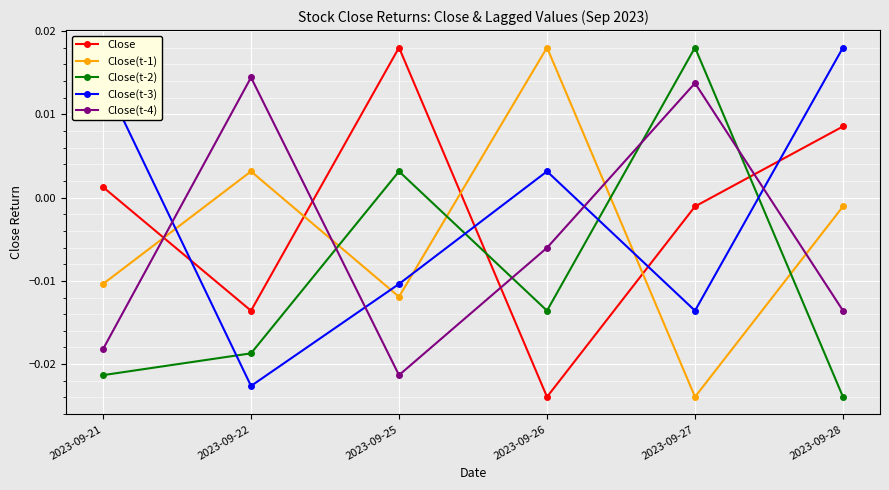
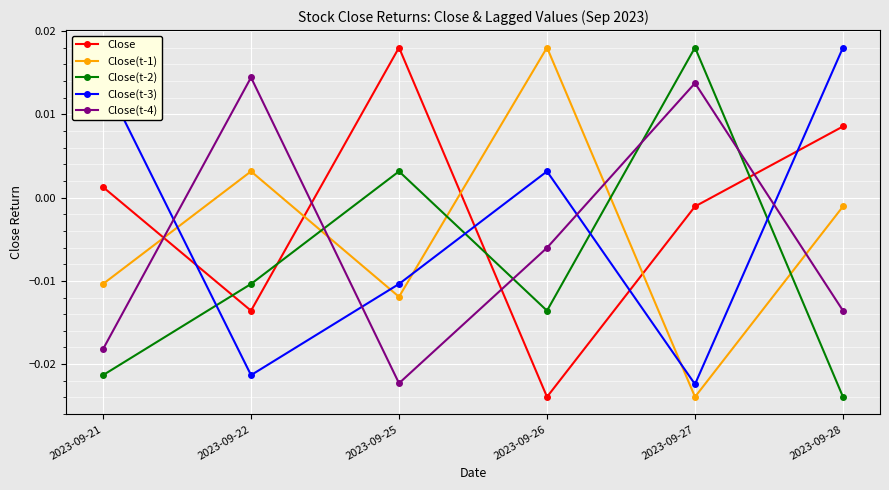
Close(t-2), 2023-09-22: -0.019 -> -0.010
Close(t-3), 2023-09-22: -0.023 -> -0.021
Close(t-4), 2023-09-25: -0.021 -> -0.022
Close(t-3), 2023-09-27: -0.014 -> -0.022
